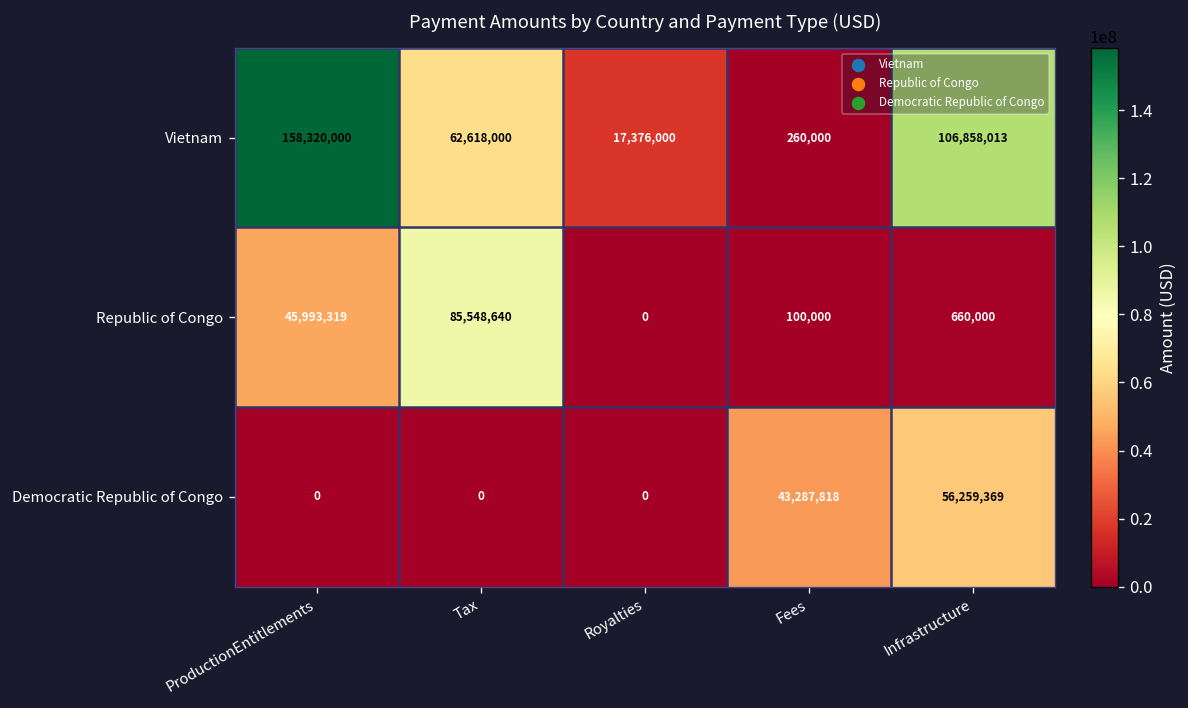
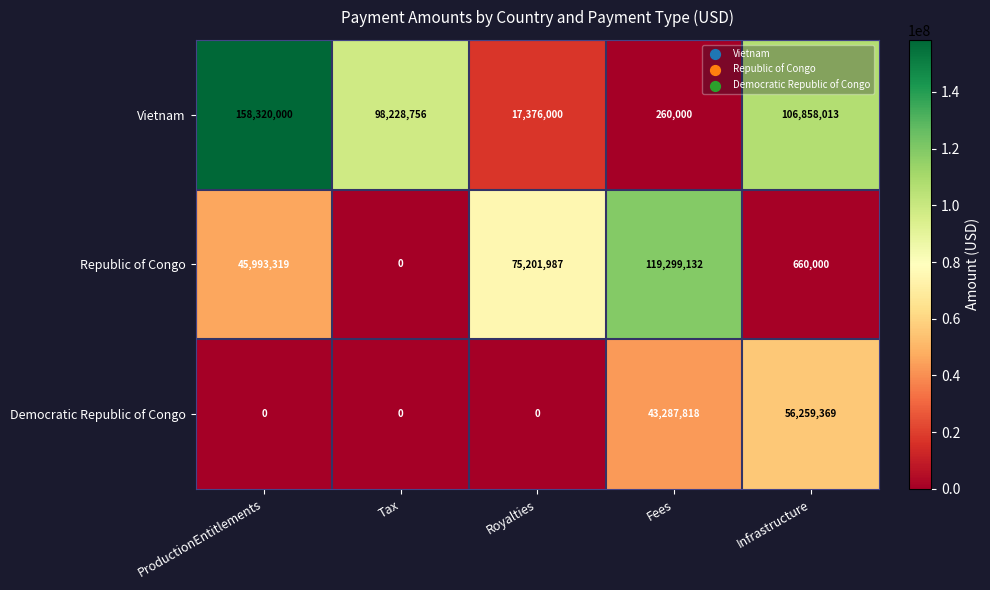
Vietnam, Tax: 62,618,000 -> 98,228,756
Republic of Congo, Tax: 85,548,640 -> 0
Republic of Congo, Royalties: 0 -> 75,201,987
Republic of Congo, Fees: 100,000 -> 119,299,132
